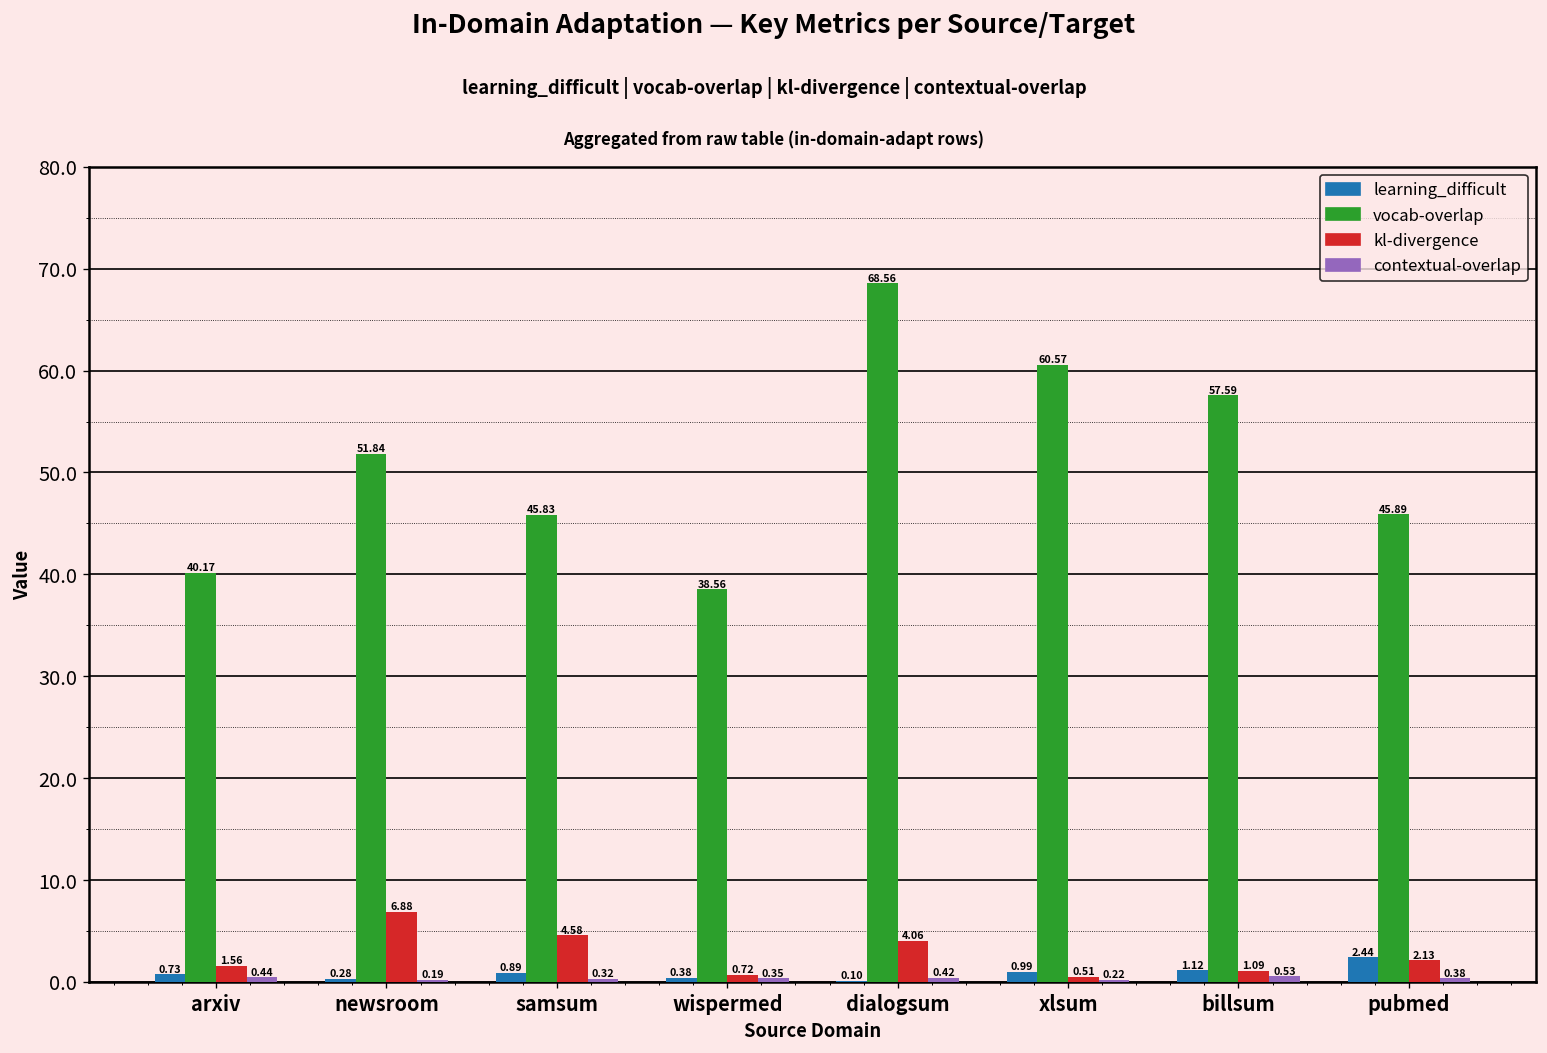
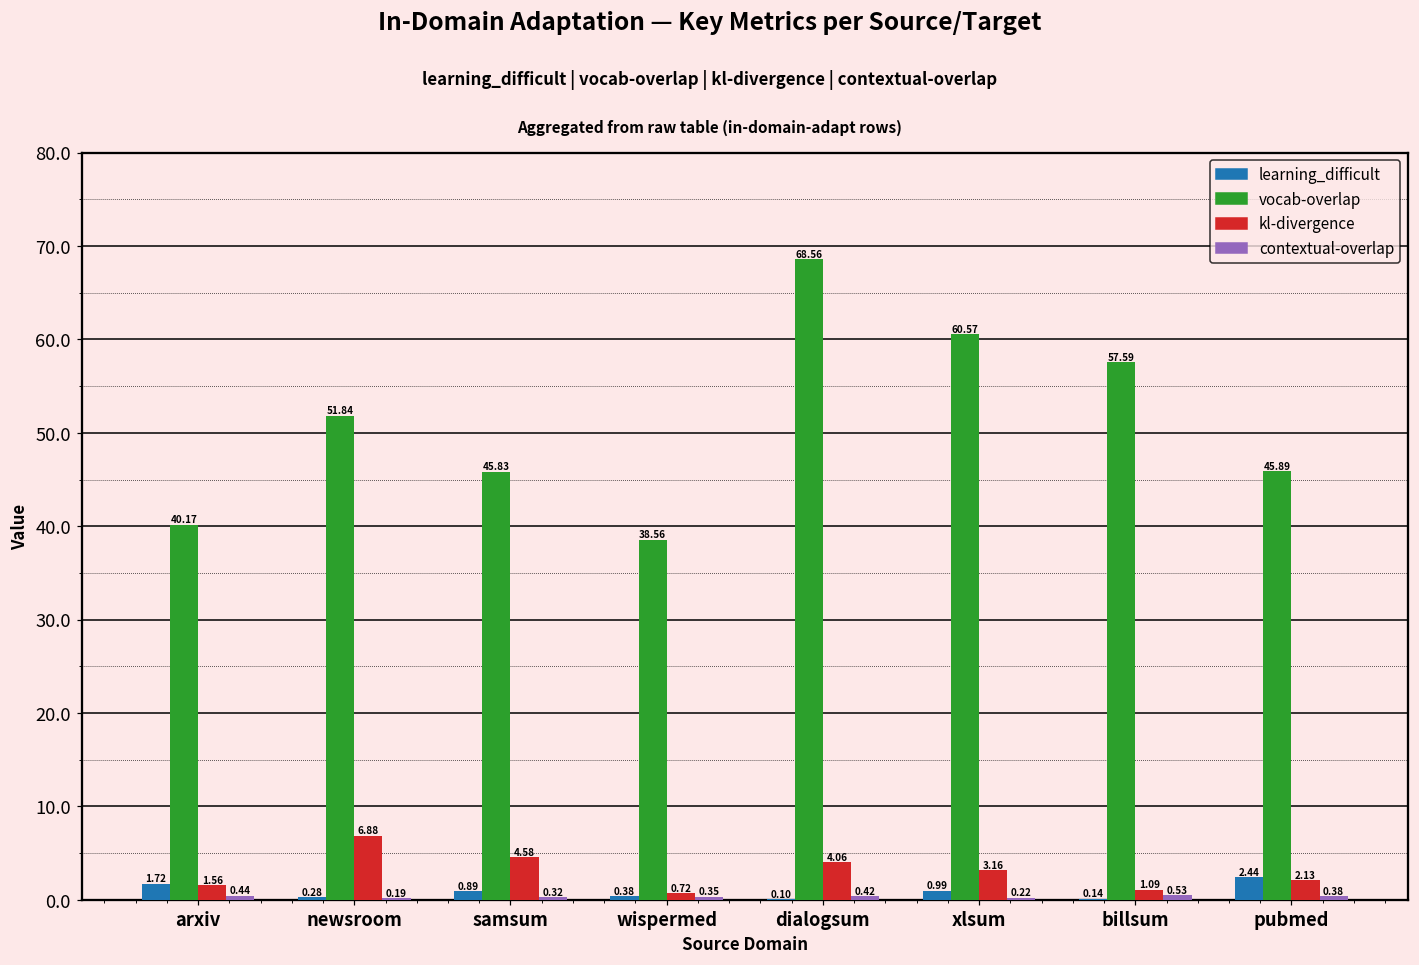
learning_difficult, arxiv: 0.73 -> 1.72
kl-divergence, xlsum: 0.51 -> 3.16
learning_difficult, billsum: 1.12 -> 0.14
